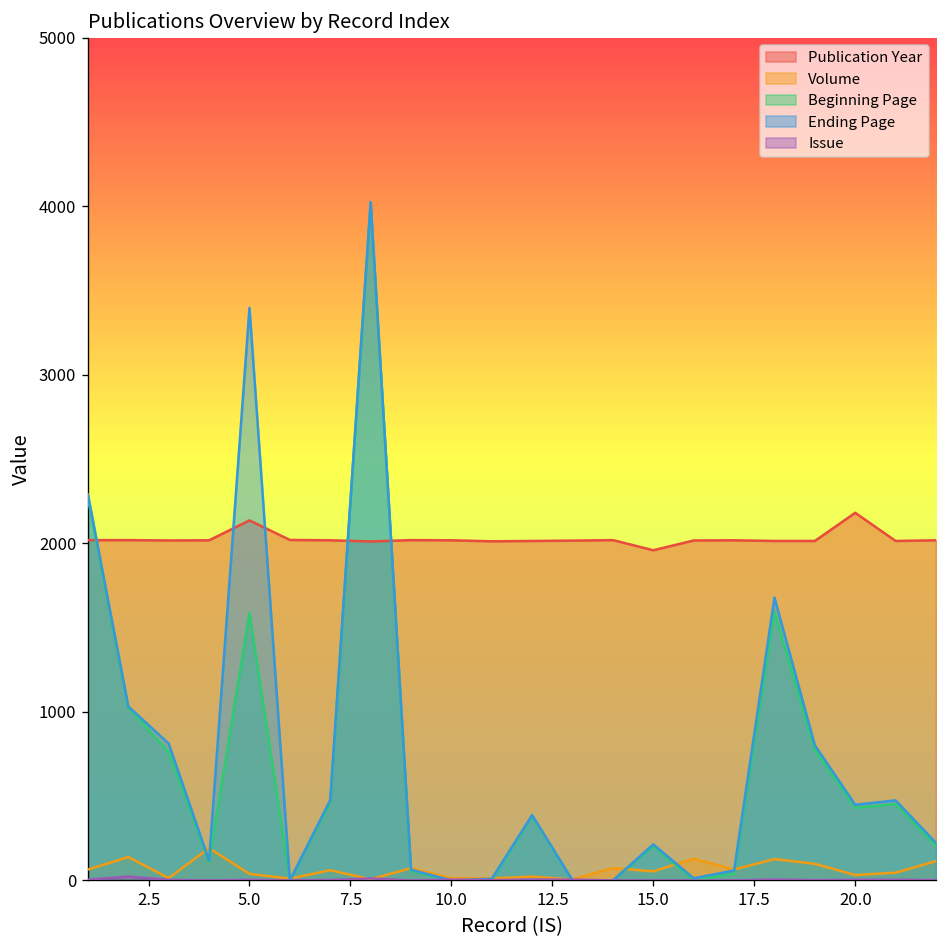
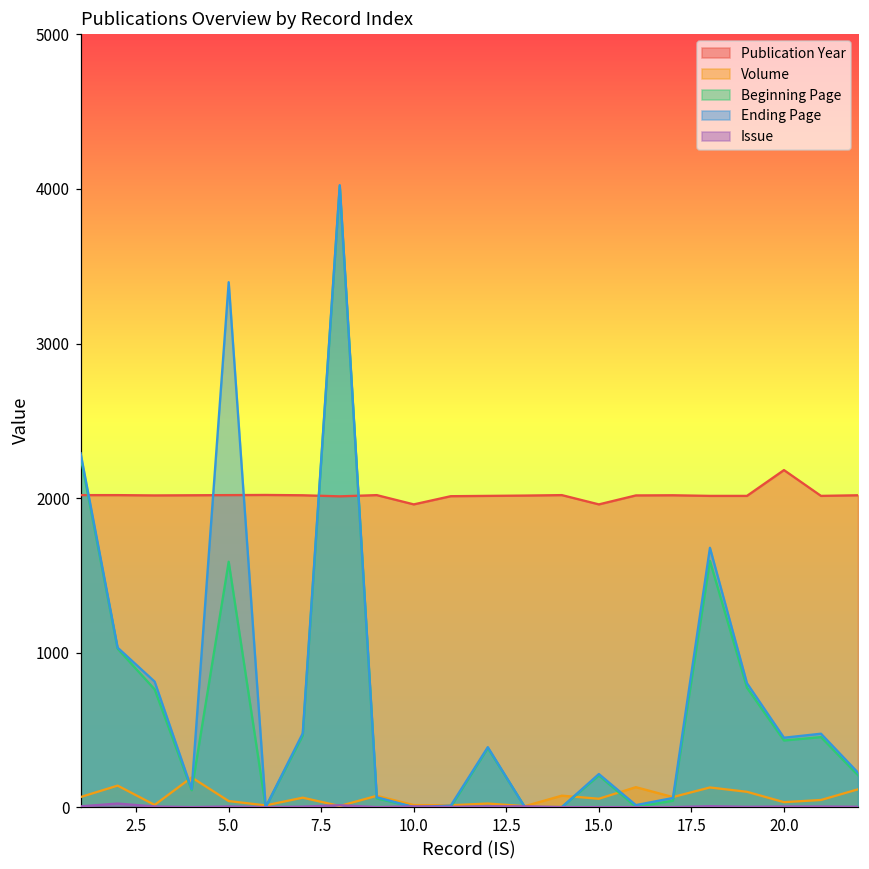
Publication Year, 5.0: 2140 -> 2020
Publication Year, 10.0: 2020 -> 1960
